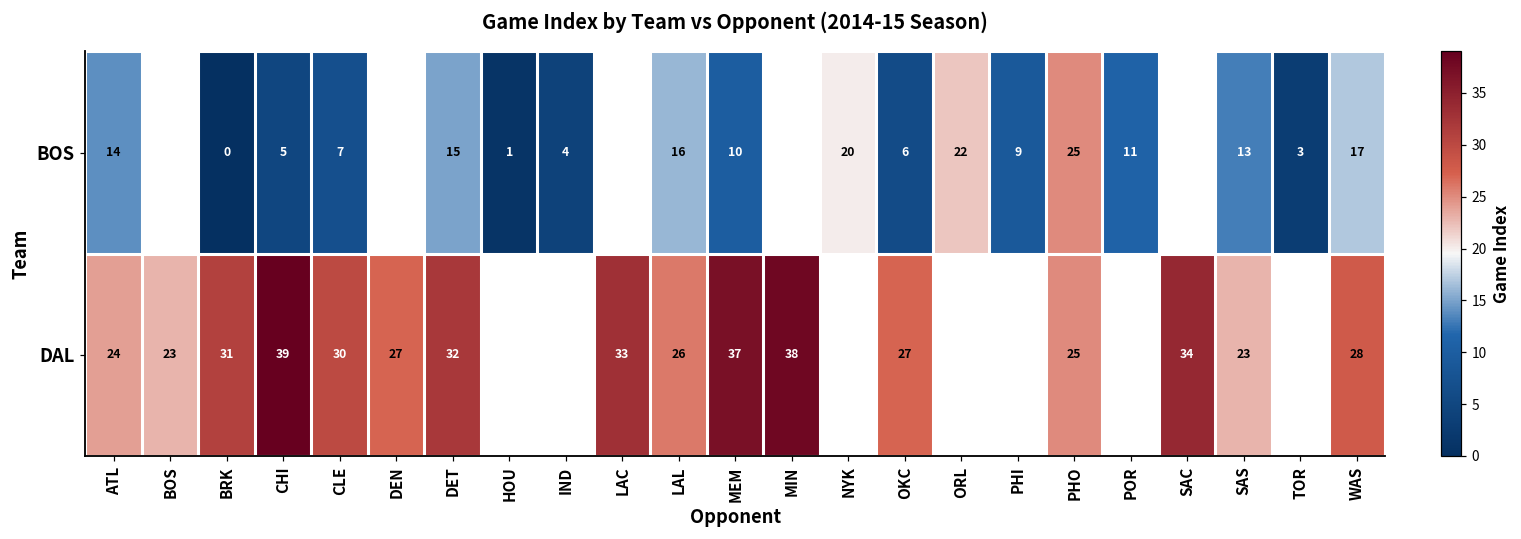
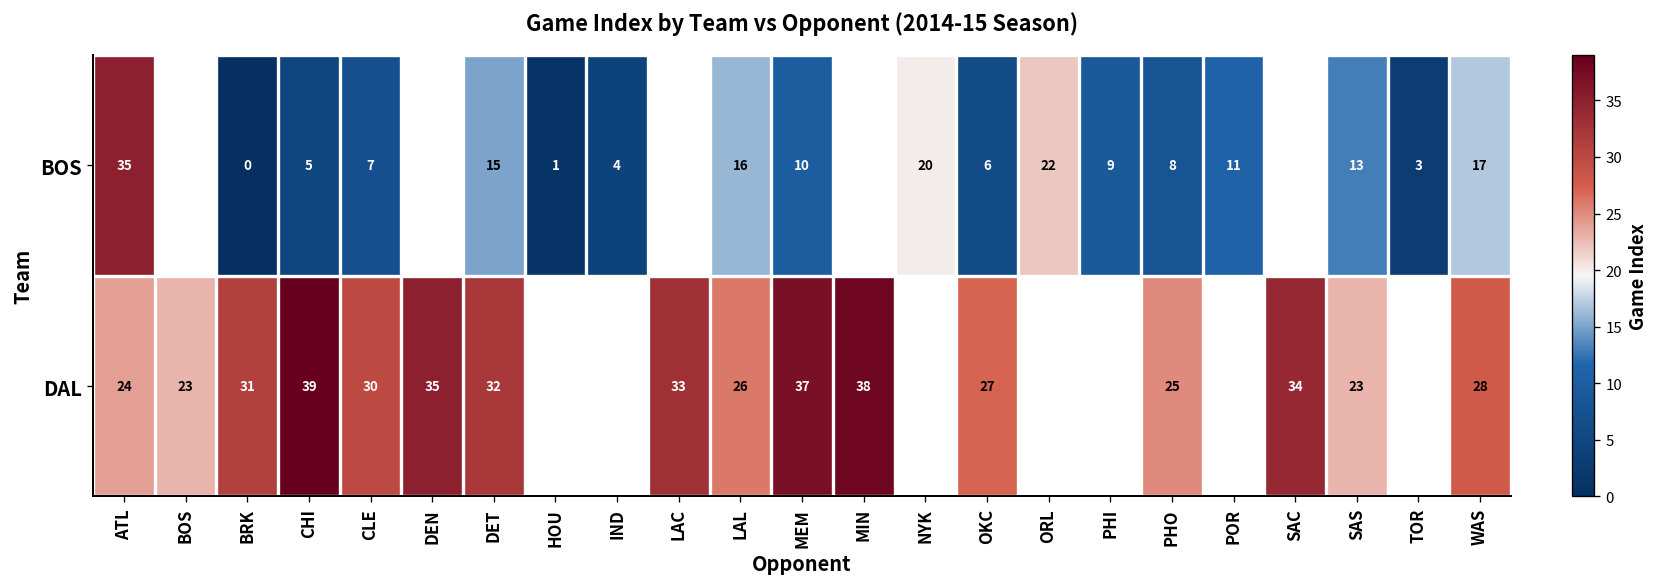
BOS, ATL: 14 -> 35
BOS, PHO: 25 -> 8
DAL, DEN: 27 -> 35
